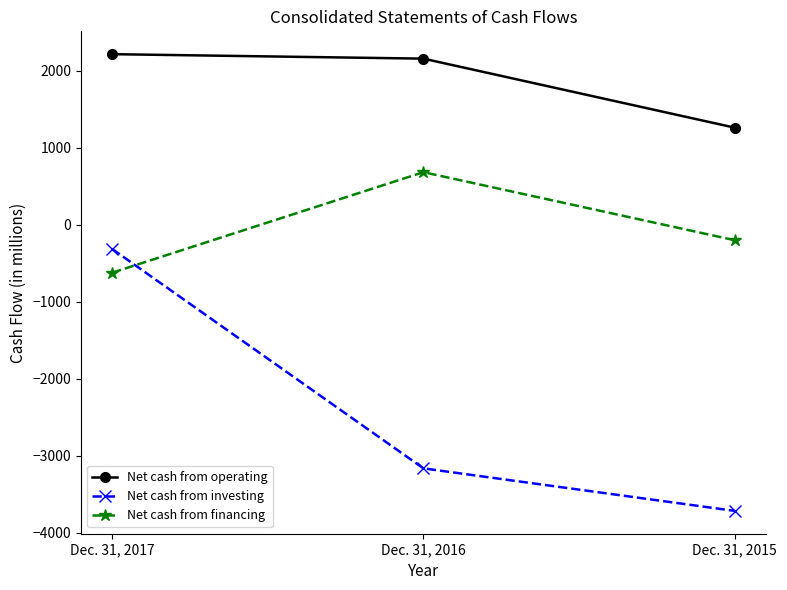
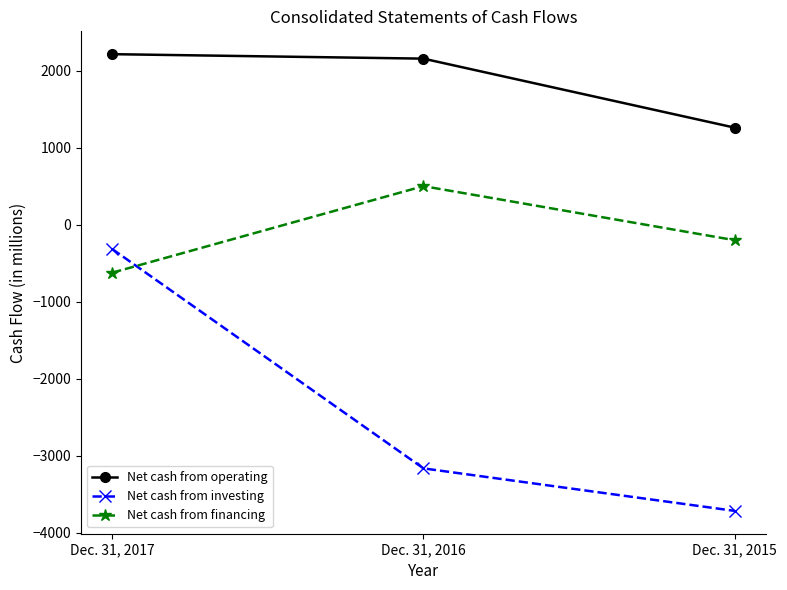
Net cash from financing, Dec. 31, 2016: 700 -> 500
